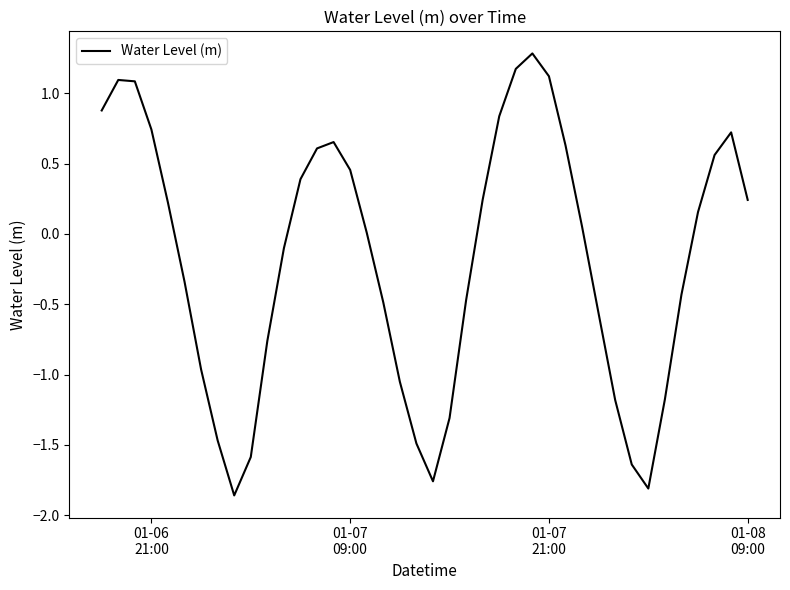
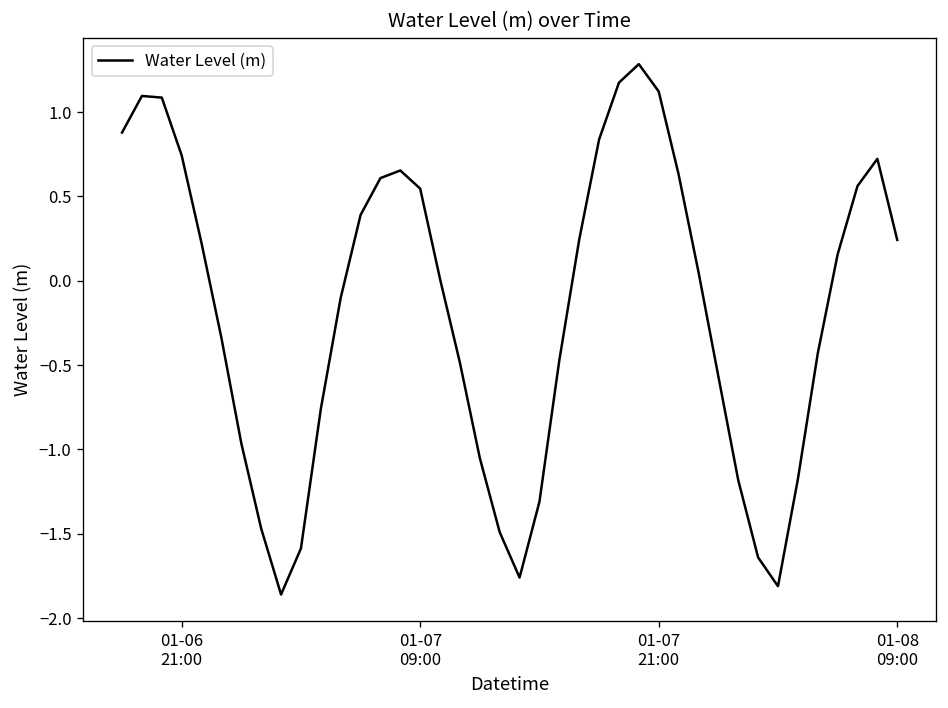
01-07 09:00: 0.46 -> 0.55
